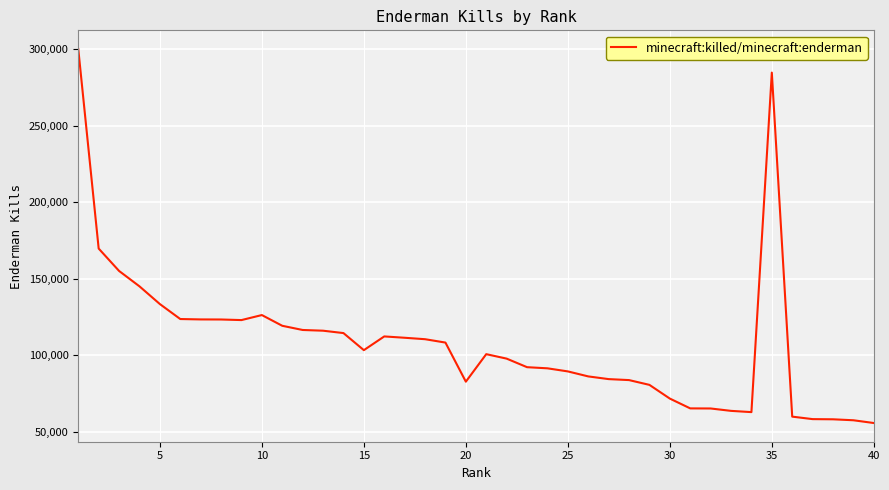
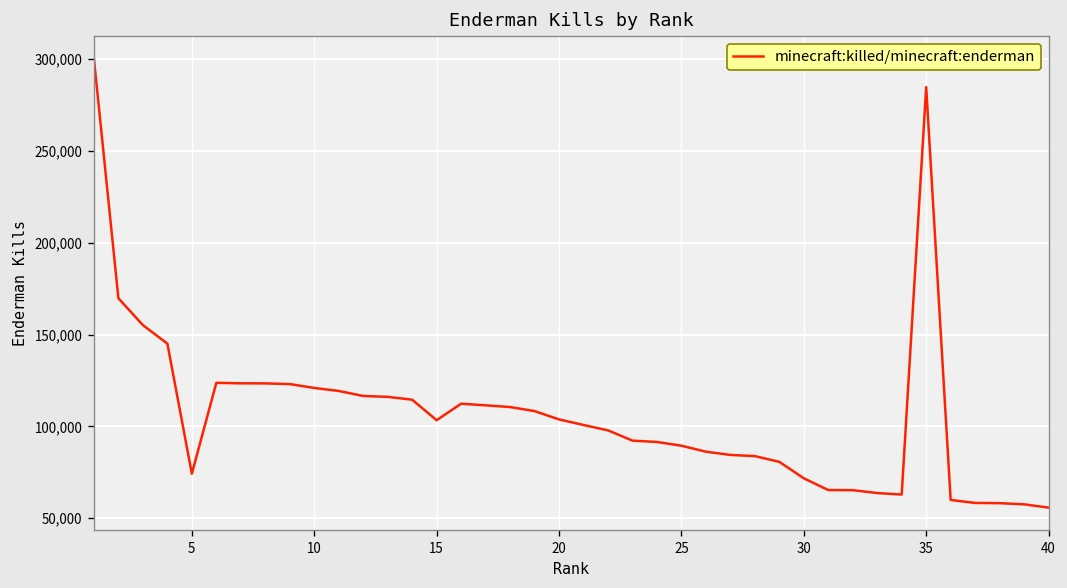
5: 133,000 -> 74,000
10: 126,000 -> 121,000
20: 83,000 -> 104,000
